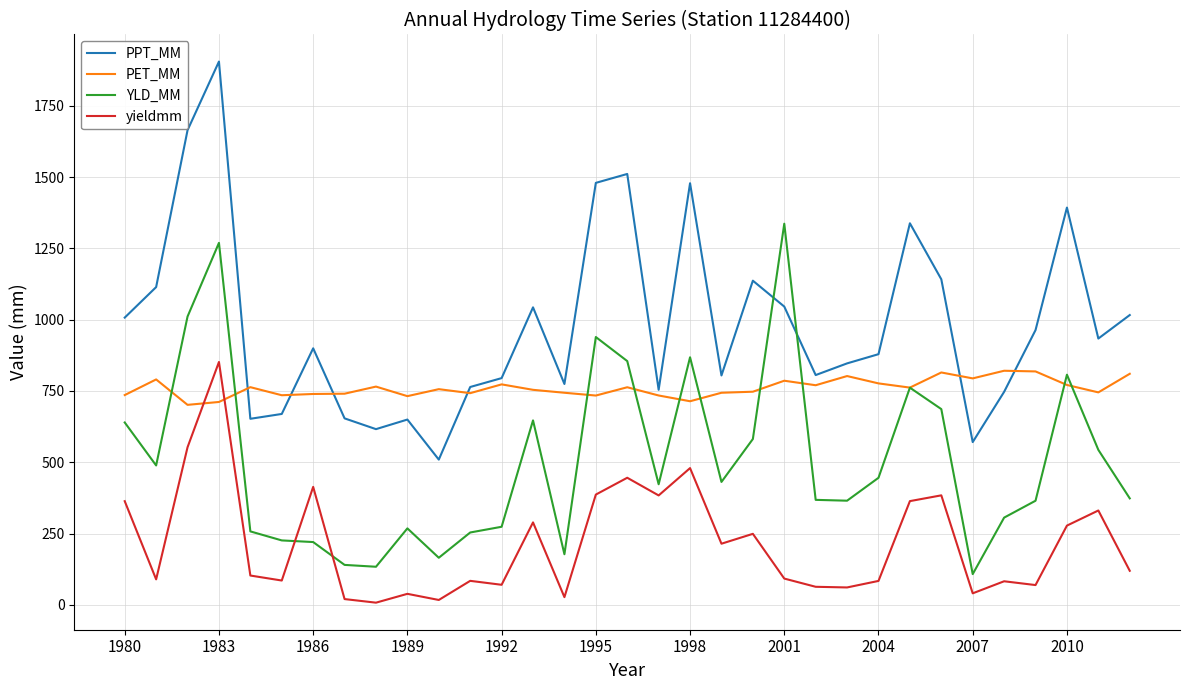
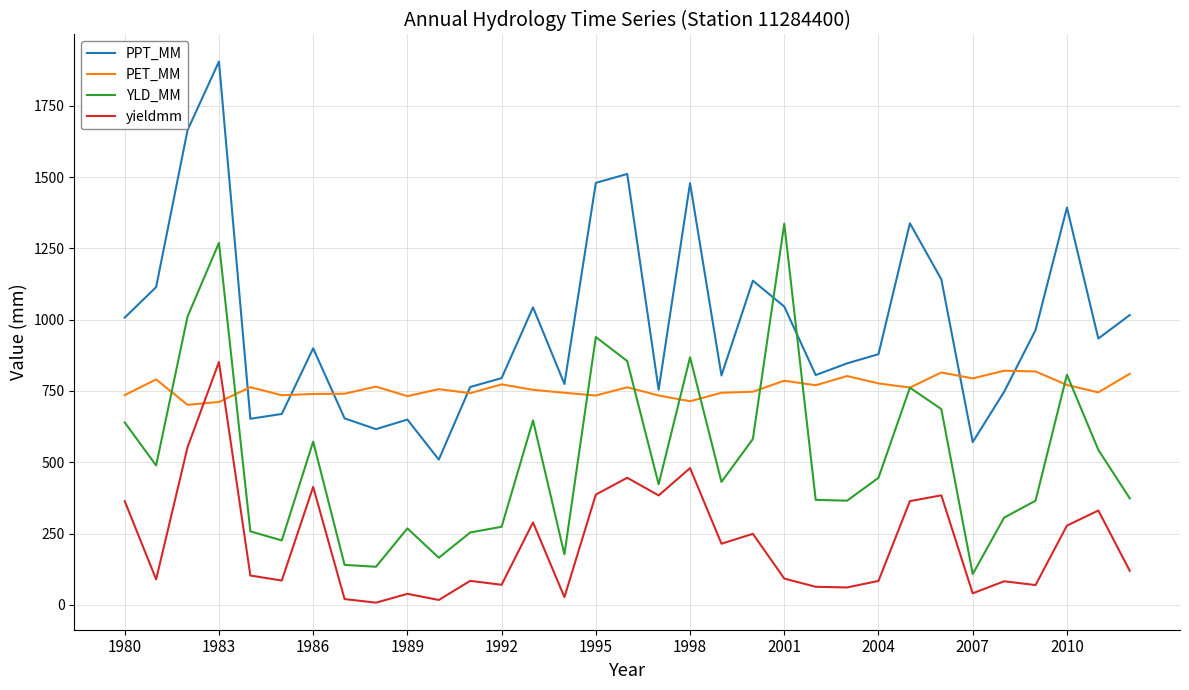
YLD_MM, 1986: 220 -> 570
